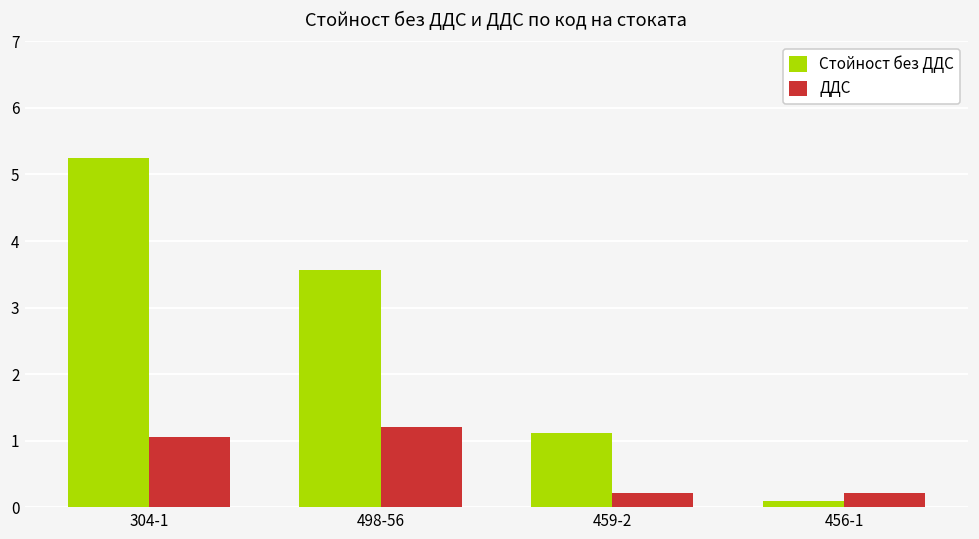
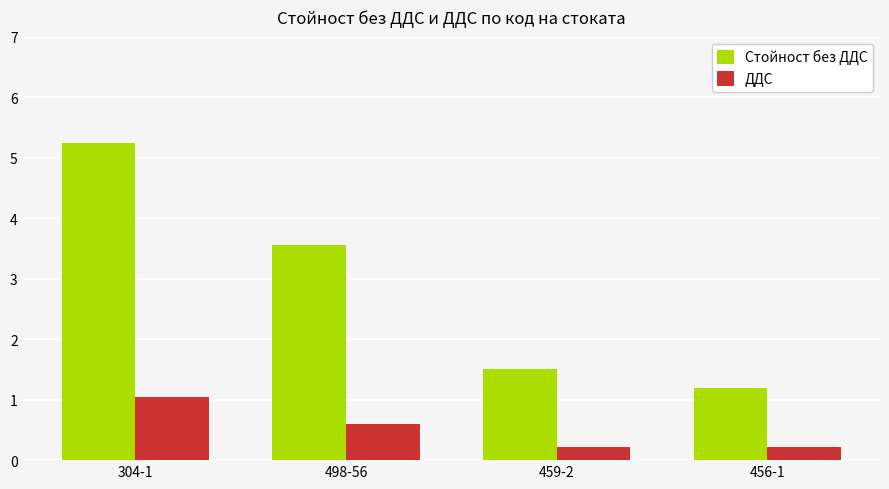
ДДС, 498-56: 1.2 -> 0.6
Стойност без ДДС, 459-2: 1.1 -> 1.5
Стойност без ДДС, 456-1: 0.1 -> 1.2
